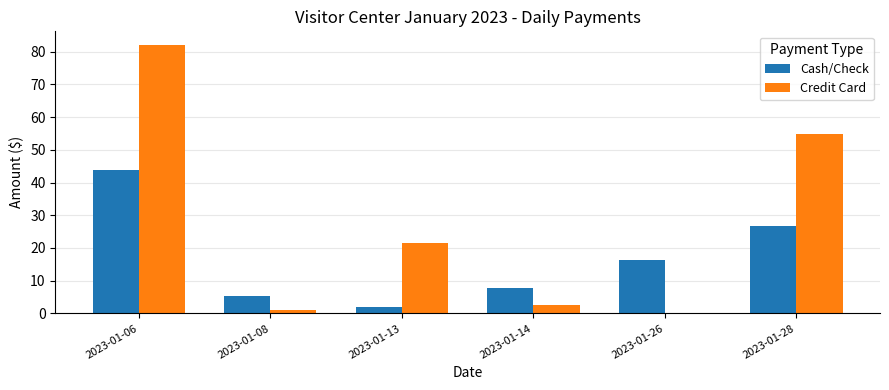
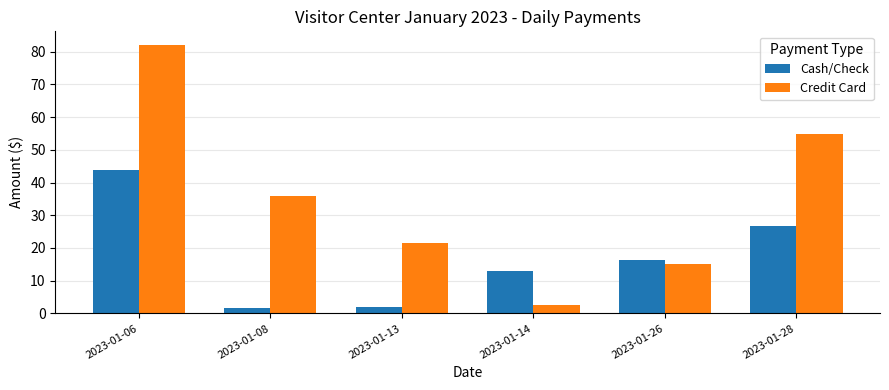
Cash/Check, 2023-01-08: 5 -> 2
Credit Card, 2023-01-08: 1 -> 36
Cash/Check, 2023-01-14: 8 -> 13
Credit Card, 2023-01-26: 0 -> 15
